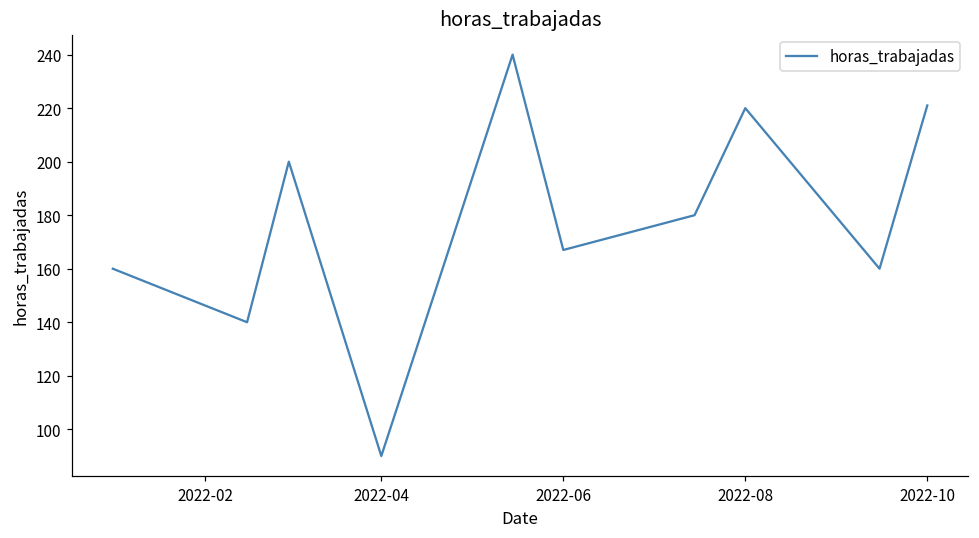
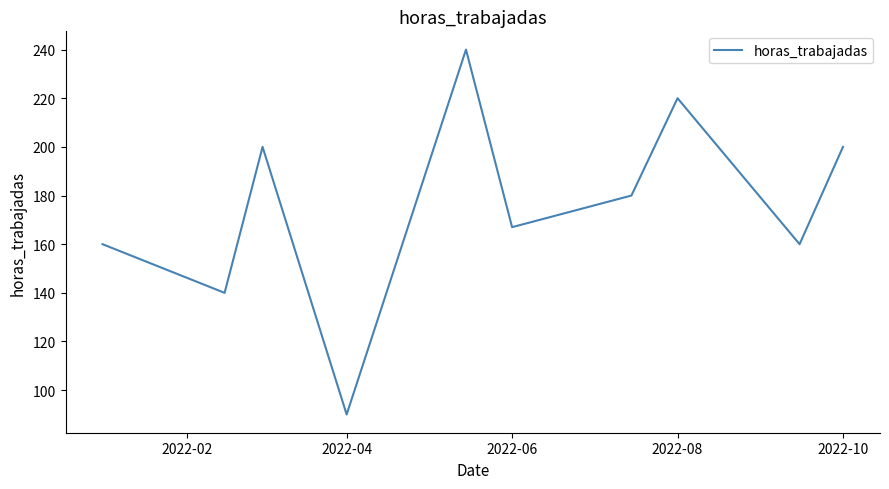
2022-10: 221 -> 200
